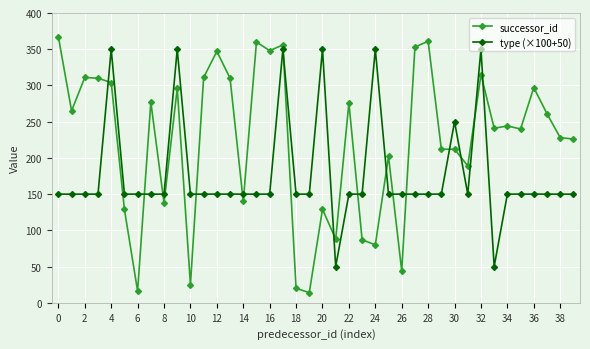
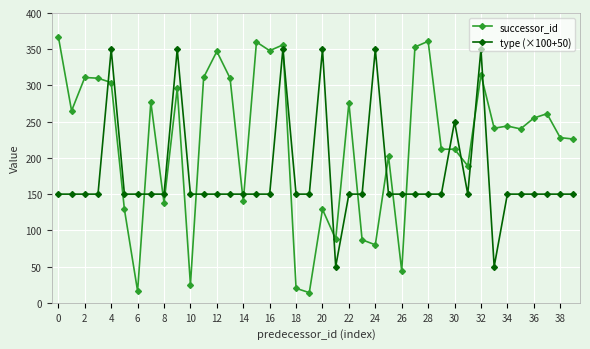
successor_id, 36: 300 -> 260
